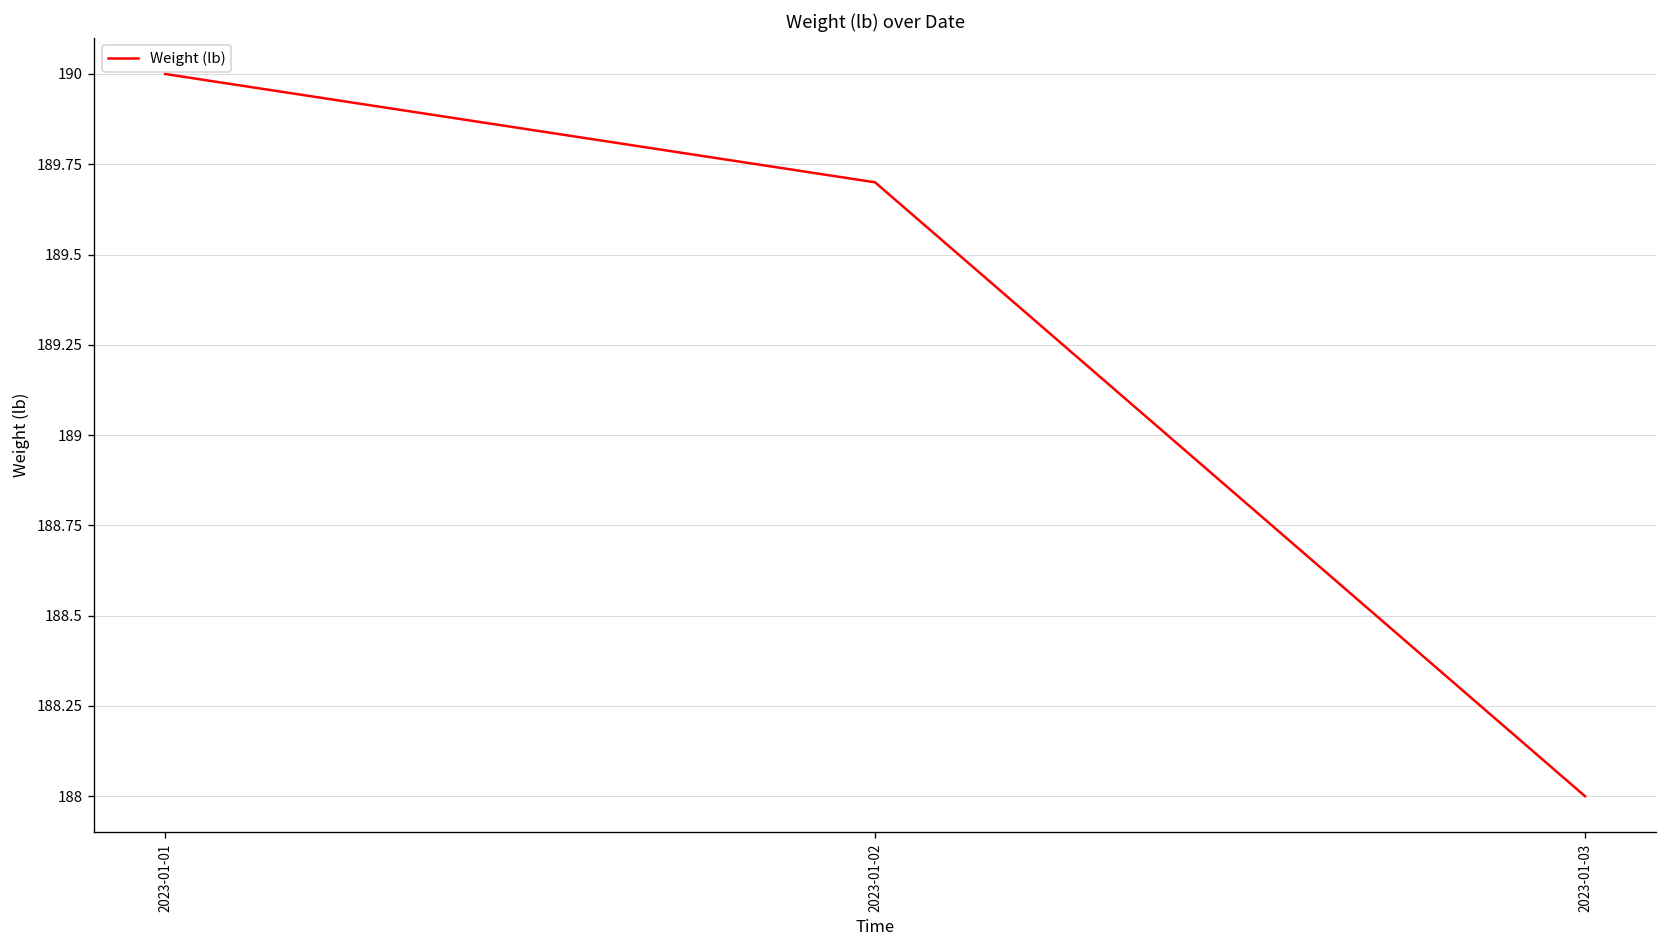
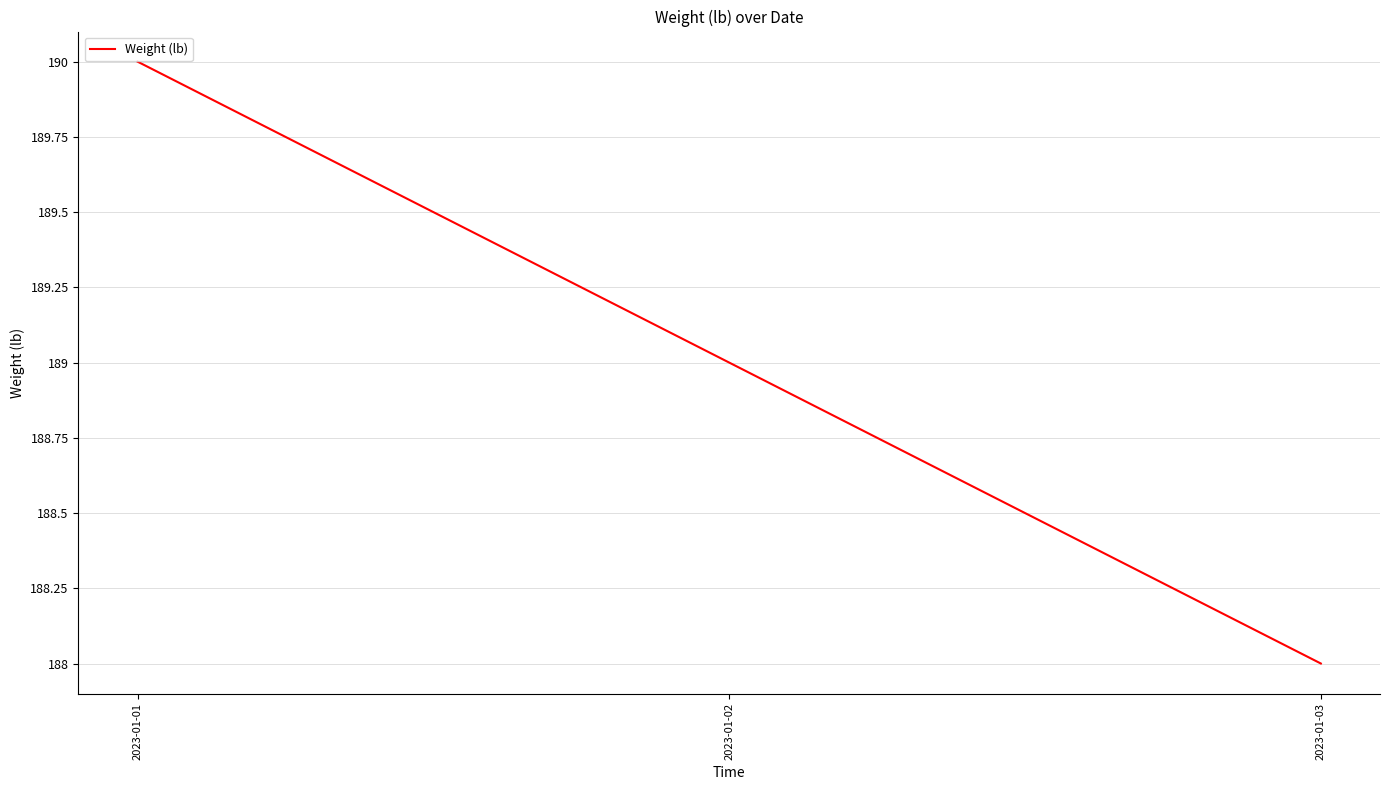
2023-01-02: 189.7 -> 189.0
